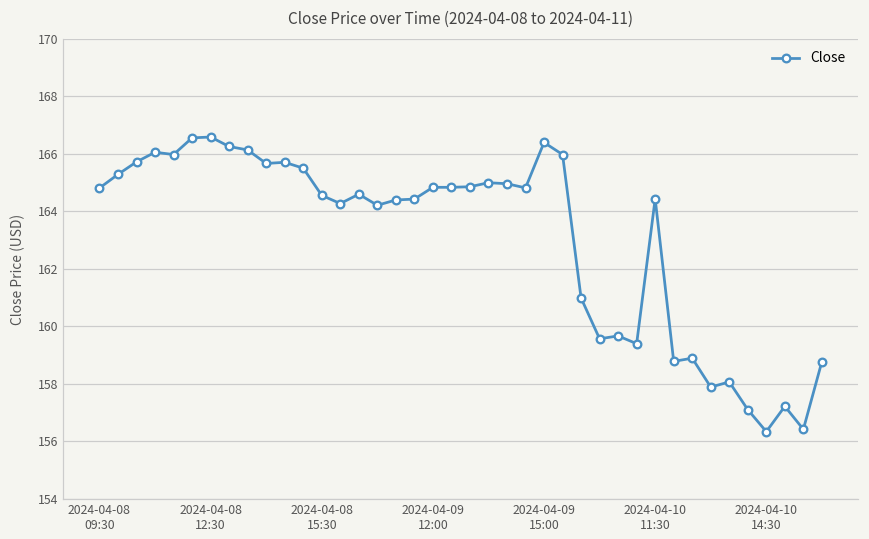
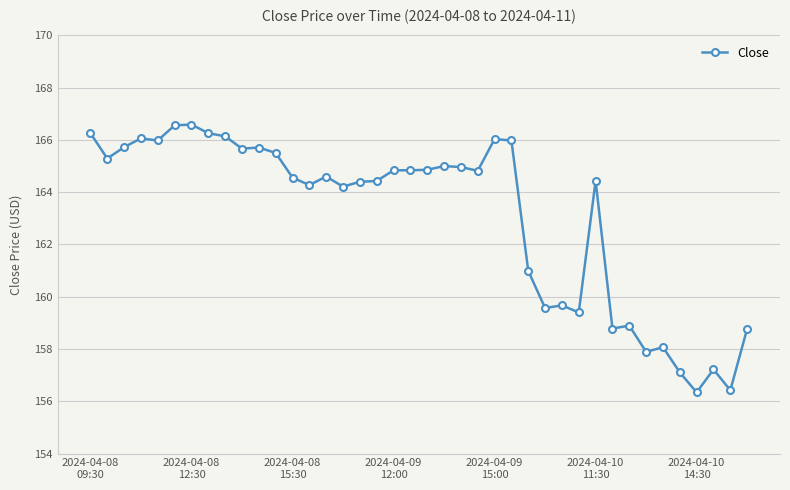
2024-04-08 09:30: 164.8 -> 166.3
2024-04-09 15:00: 166.4 -> 166.0
